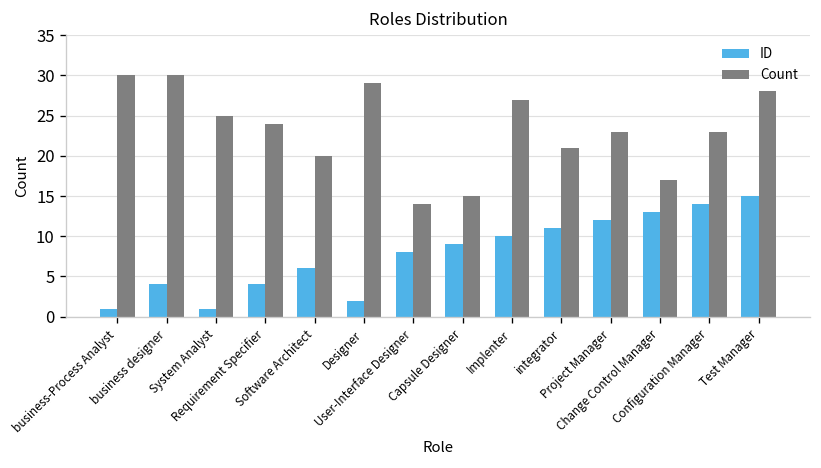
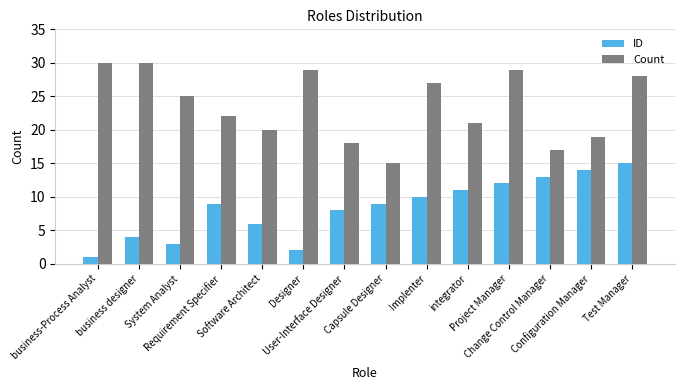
ID, System Analyst: 1 -> 3
ID, Requirement Specifier: 4 -> 9
Count, Requirement Specifier: 24 -> 22
Count, User-Interface Designer: 14 -> 18
Count, Project Manager: 23 -> 29
Count, Configuration Manager: 23 -> 19
